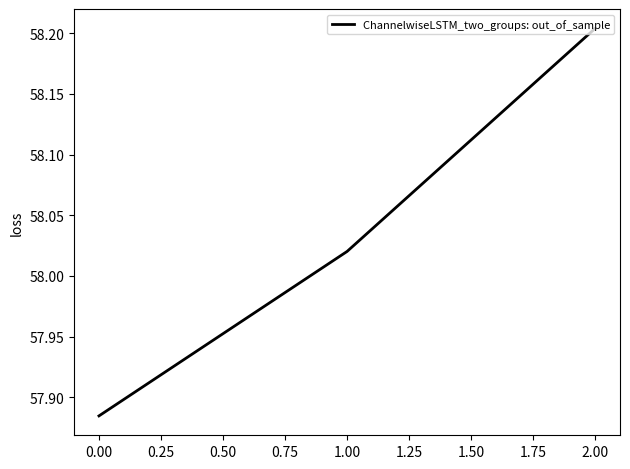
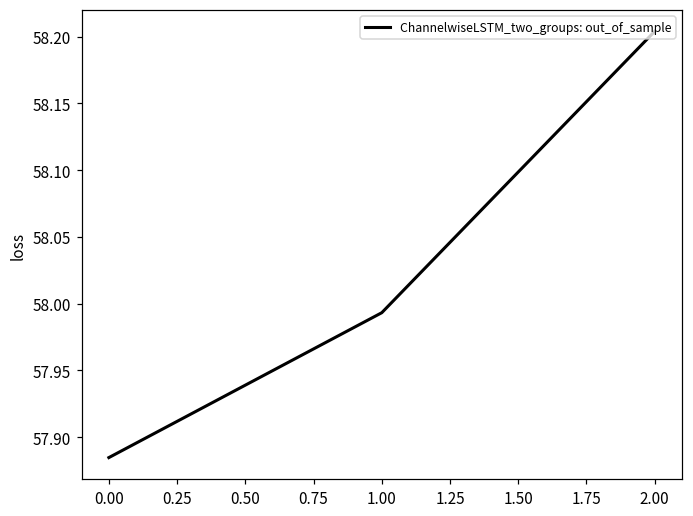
1.00: 58.020 -> 57.993
